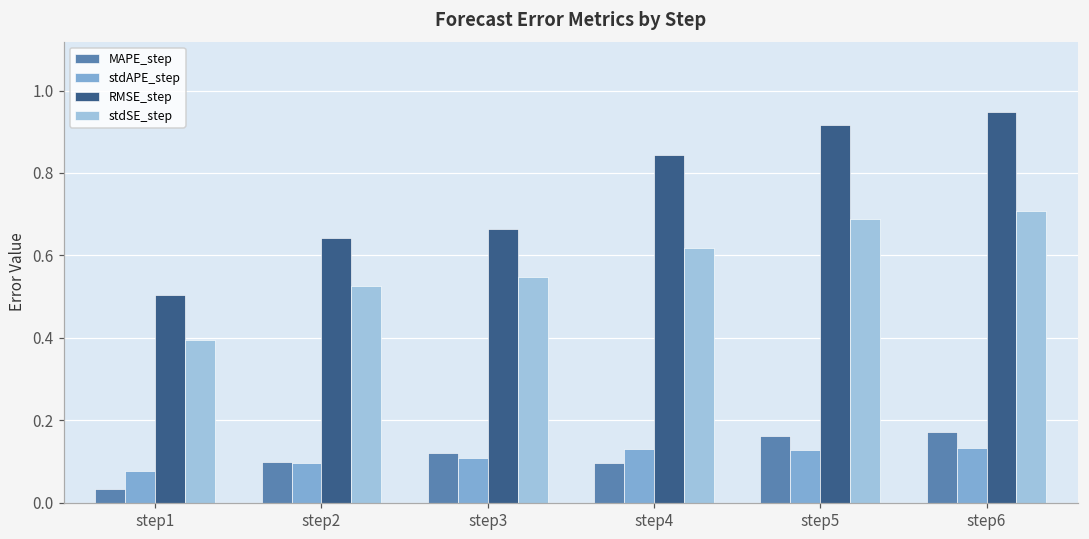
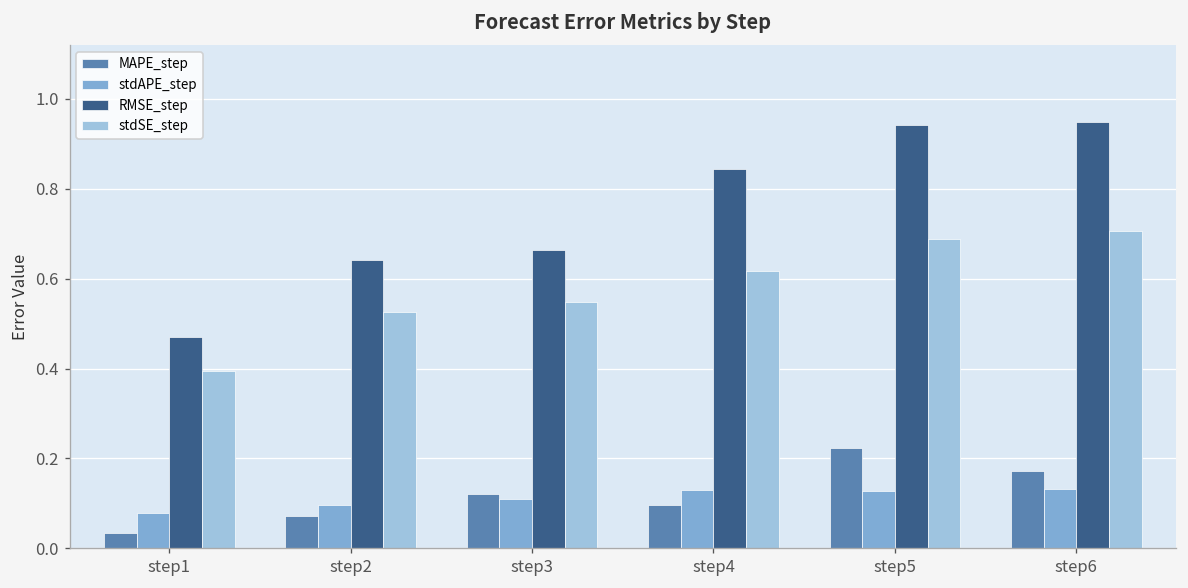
RMSE_step, step1: 0.51 -> 0.47
MAPE_step, step2: 0.10 -> 0.07
MAPE_step, step5: 0.16 -> 0.22
RMSE_step, step5: 0.92 -> 0.94
